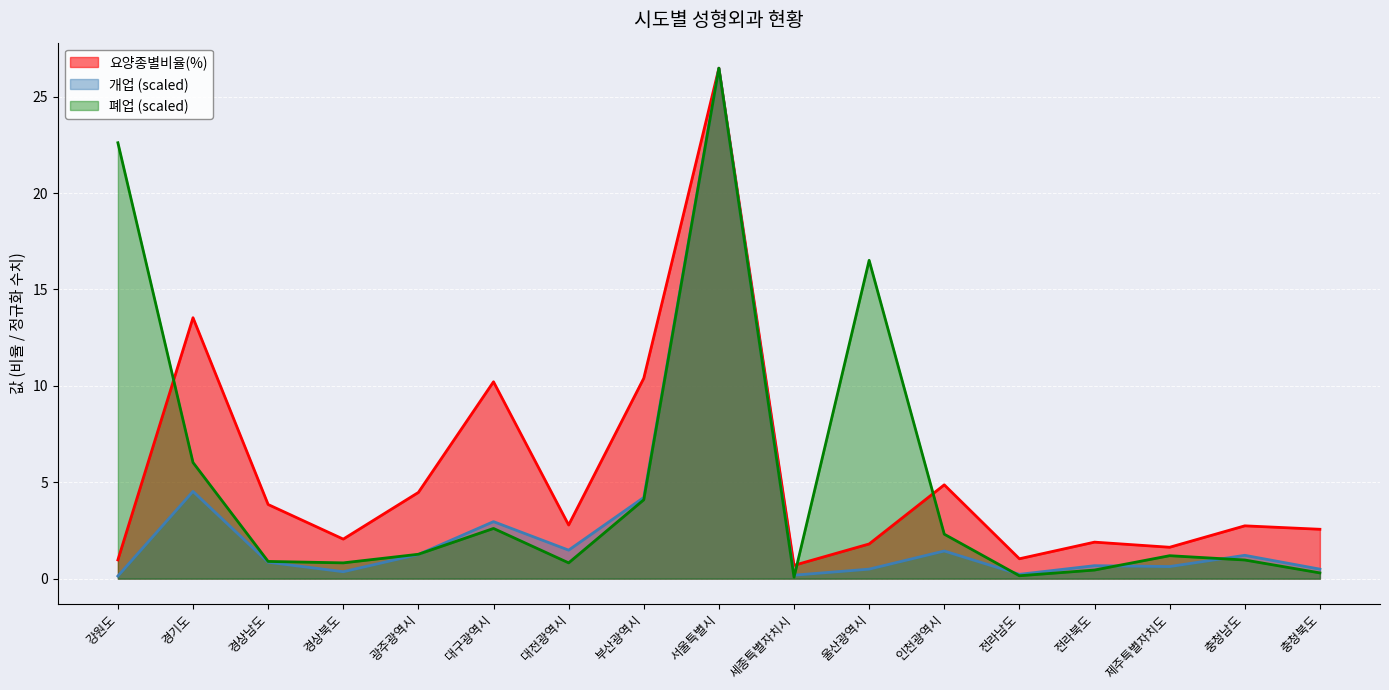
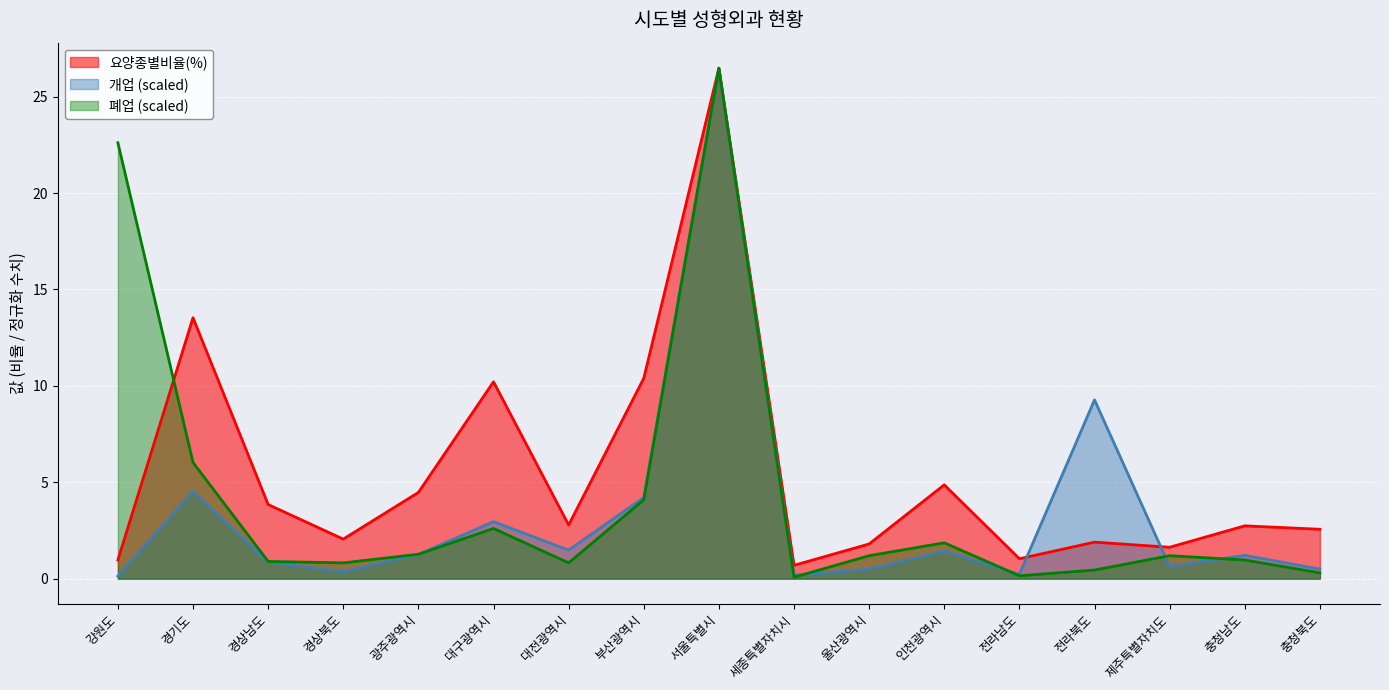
폐업 (scaled), 울산광역시: 16.5 -> 1.2
폐업 (scaled), 인천광역시: 2.3 -> 1.9
개업 (scaled), 전라북도: 0.7 -> 9.3
